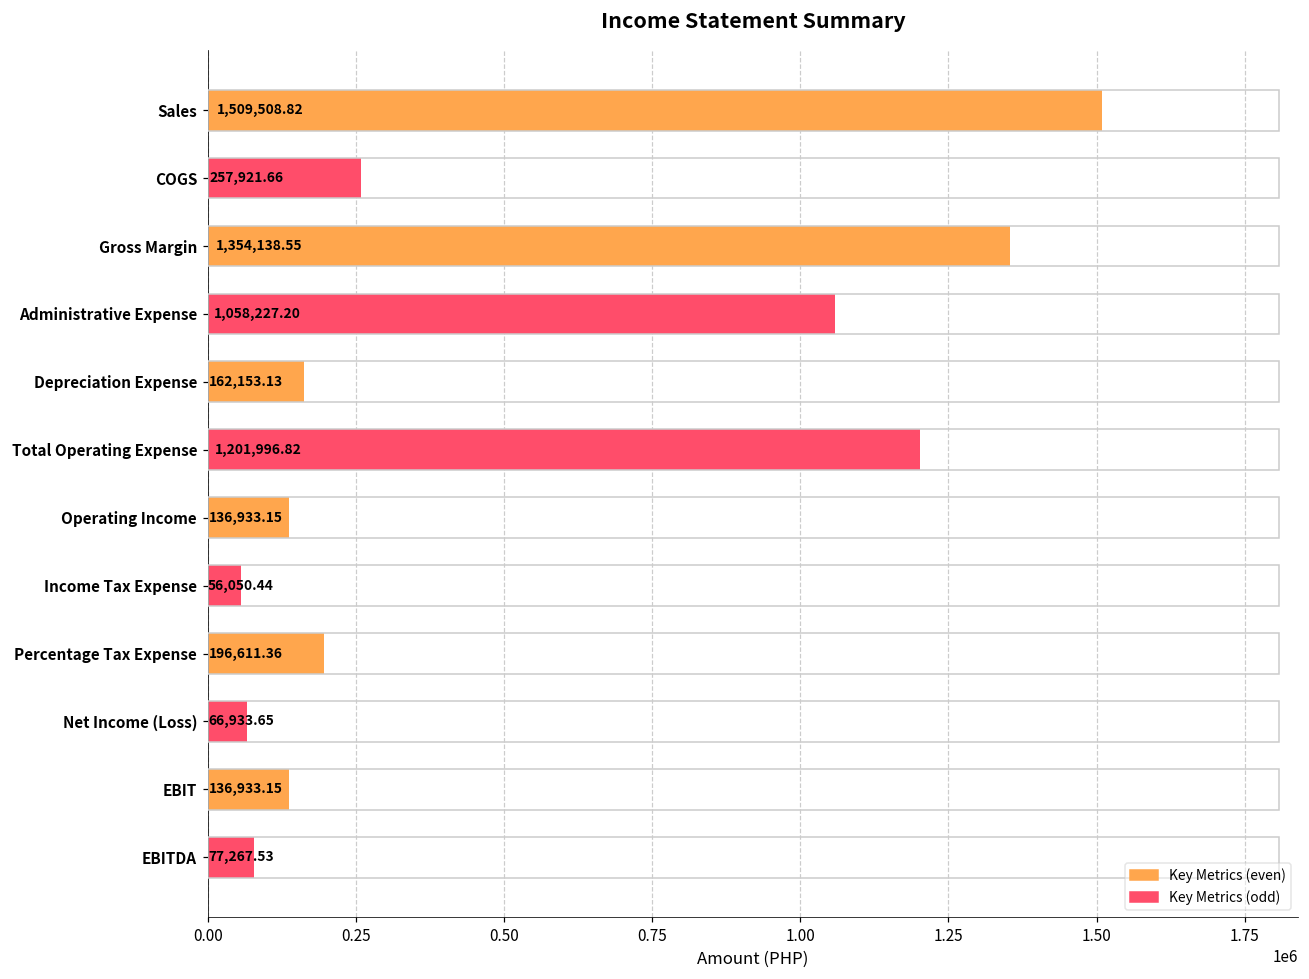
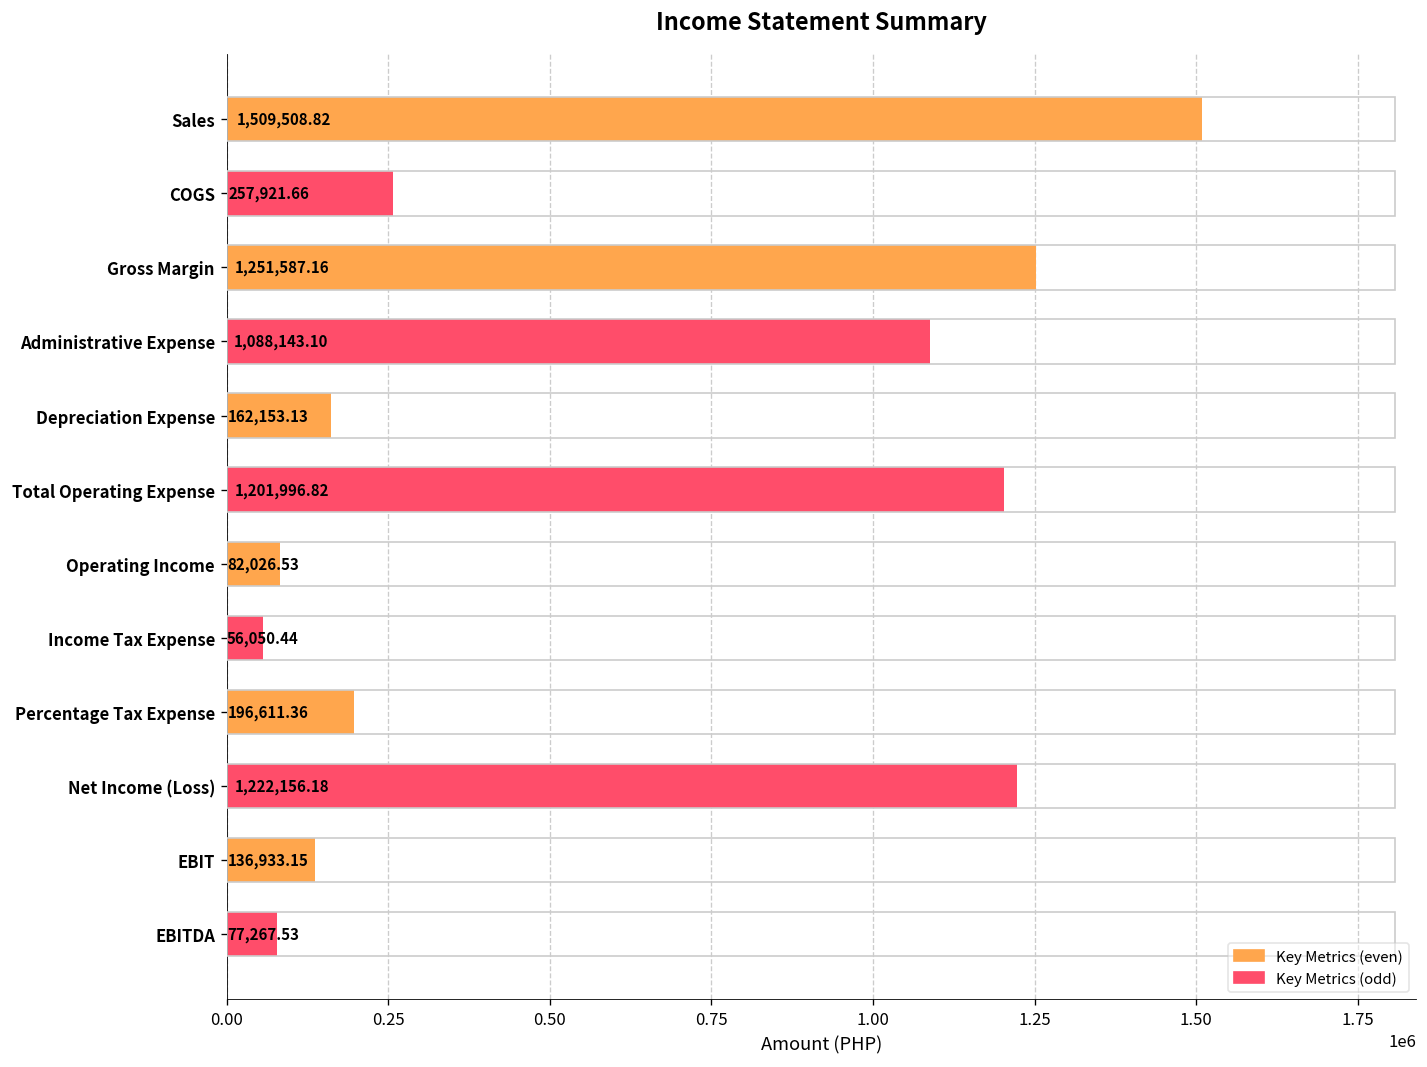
Gross Margin: 1,354,138.55 -> 1,251,587.16
Administrative Expense: 1,058,227.20 -> 1,088,143.10
Operating Income: 136,933.15 -> 82,026.53
Net Income (Loss): 66,933.65 -> 1,222,156.18
